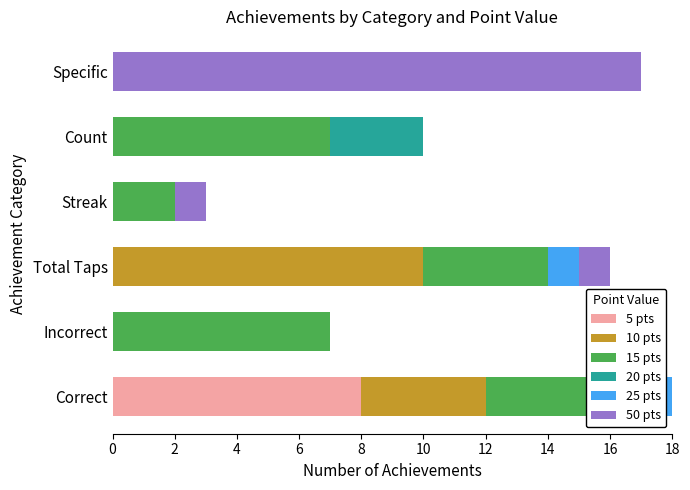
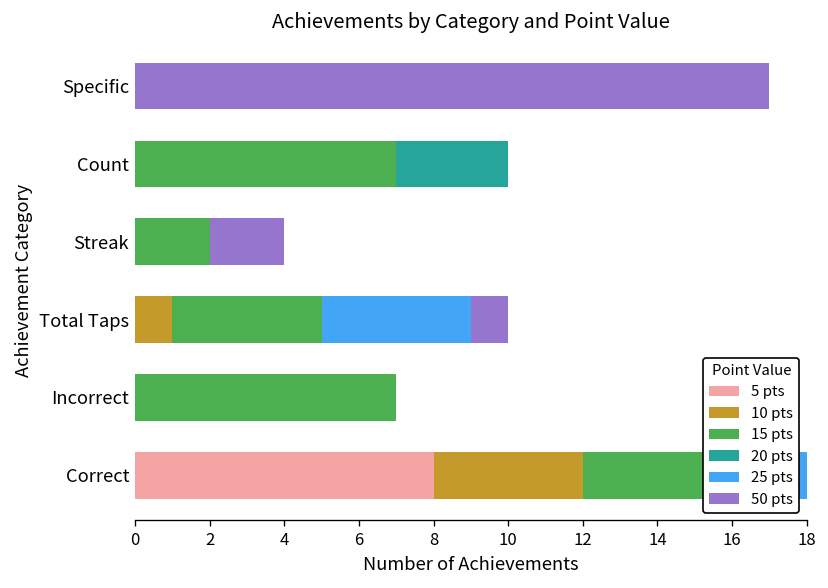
50 pts, Streak: 1 -> 2
10 pts, Total Taps: 10 -> 1
25 pts, Total Taps: 1 -> 4
